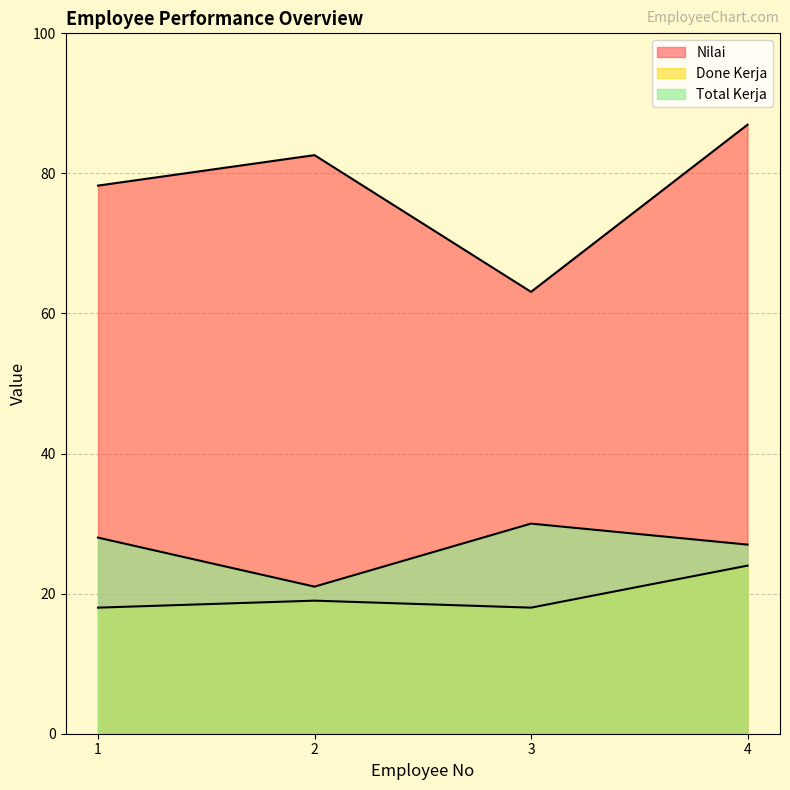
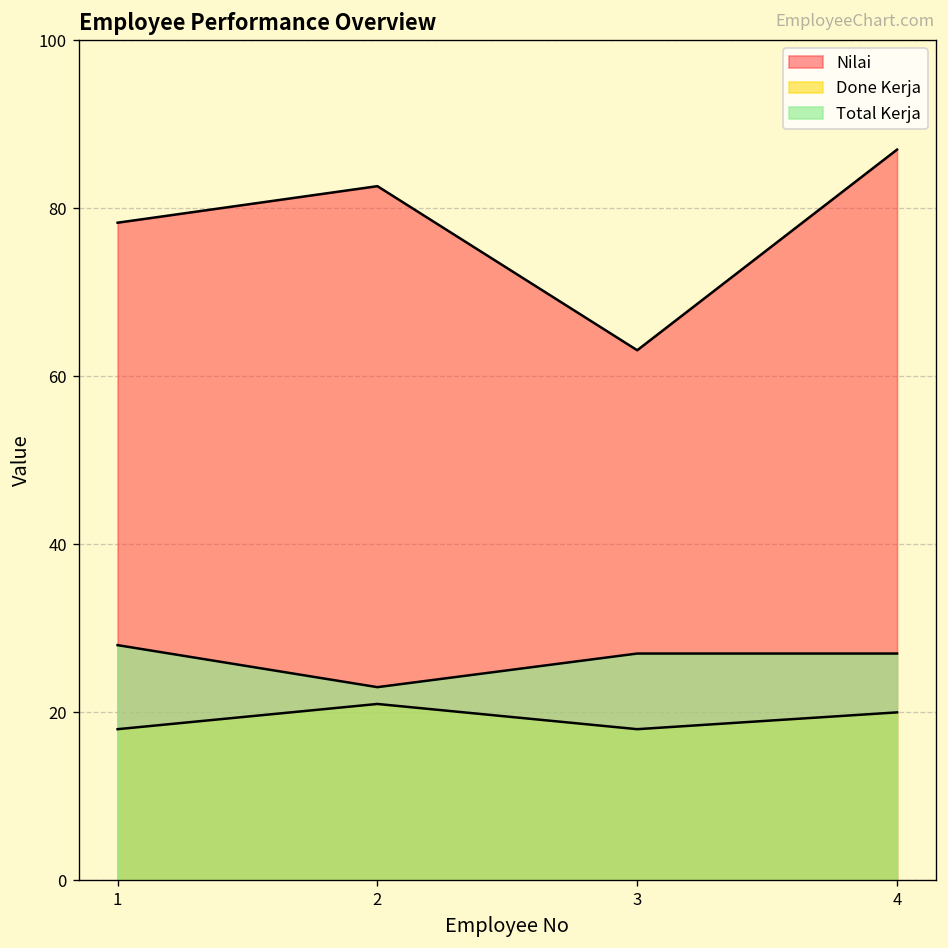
Done Kerja, 2: 19 -> 21
Total Kerja, 2: 21 -> 23
Total Kerja, 3: 30 -> 27
Done Kerja, 4: 24 -> 20
